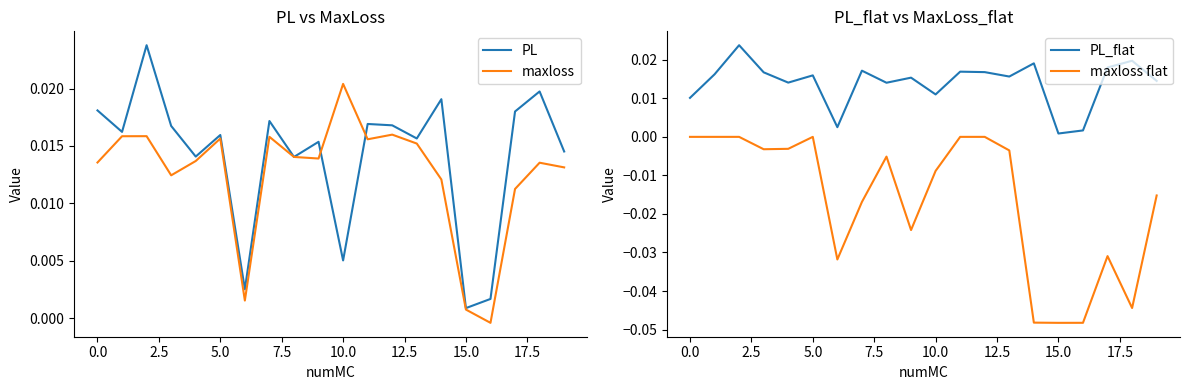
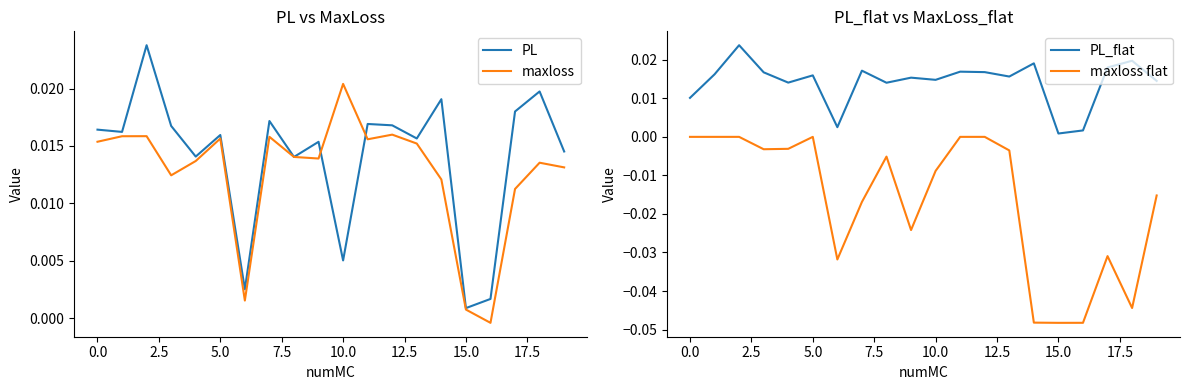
PL vs MaxLoss, PL, 0.0: 0.0181 -> 0.0164
PL vs MaxLoss, maxloss, 0.0: 0.0136 -> 0.0154
PL_flat vs MaxLoss_flat, PL_flat, 10.0: 0.011 -> 0.015
